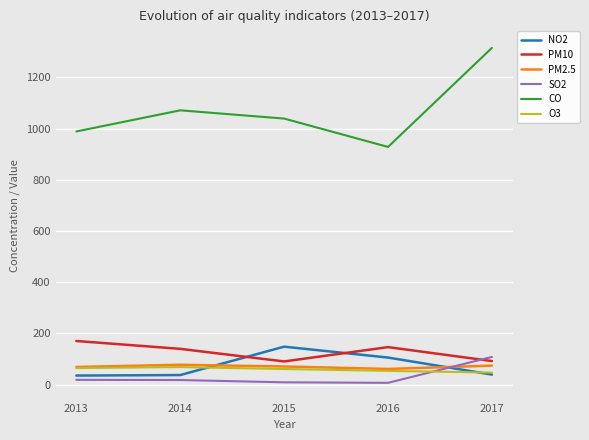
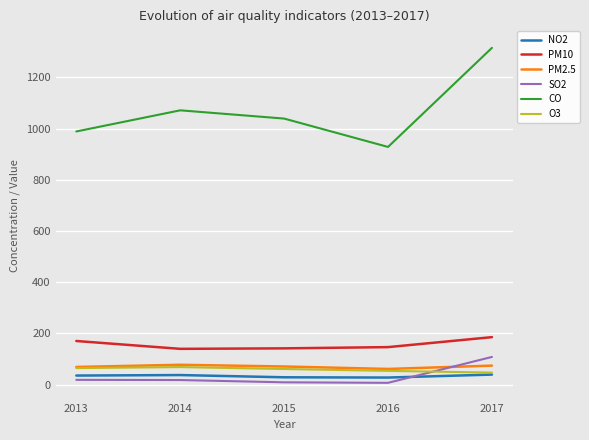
NO2, 2015: 150 -> 30
PM10, 2015: 90 -> 140
NO2, 2016: 110 -> 30
PM10, 2017: 90 -> 190
